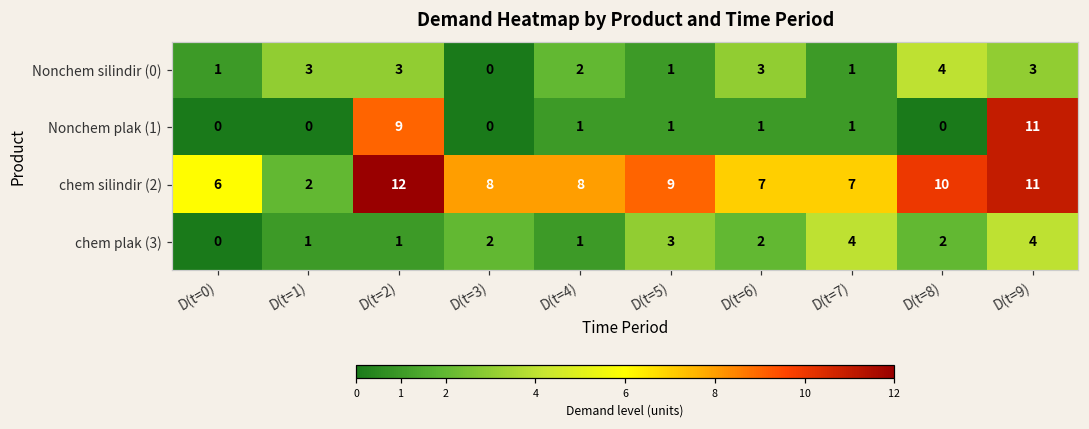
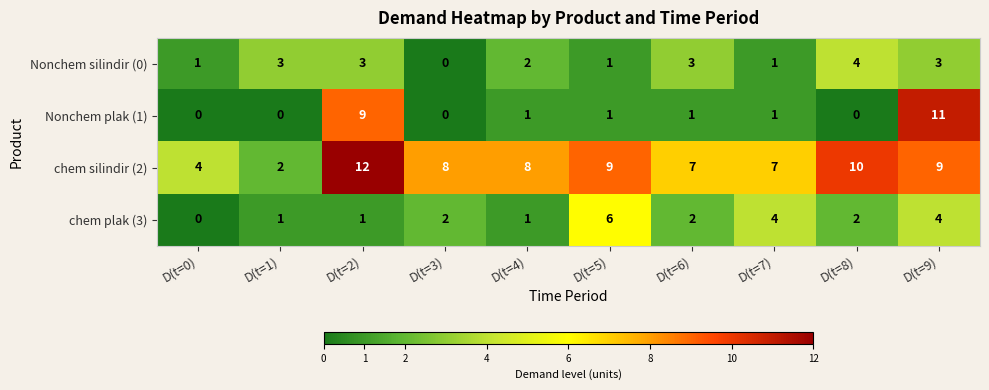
chem silindir (2), D(t=0): 6 -> 4
chem silindir (2), D(t=9): 11 -> 9
chem plak (3), D(t=5): 3 -> 6
